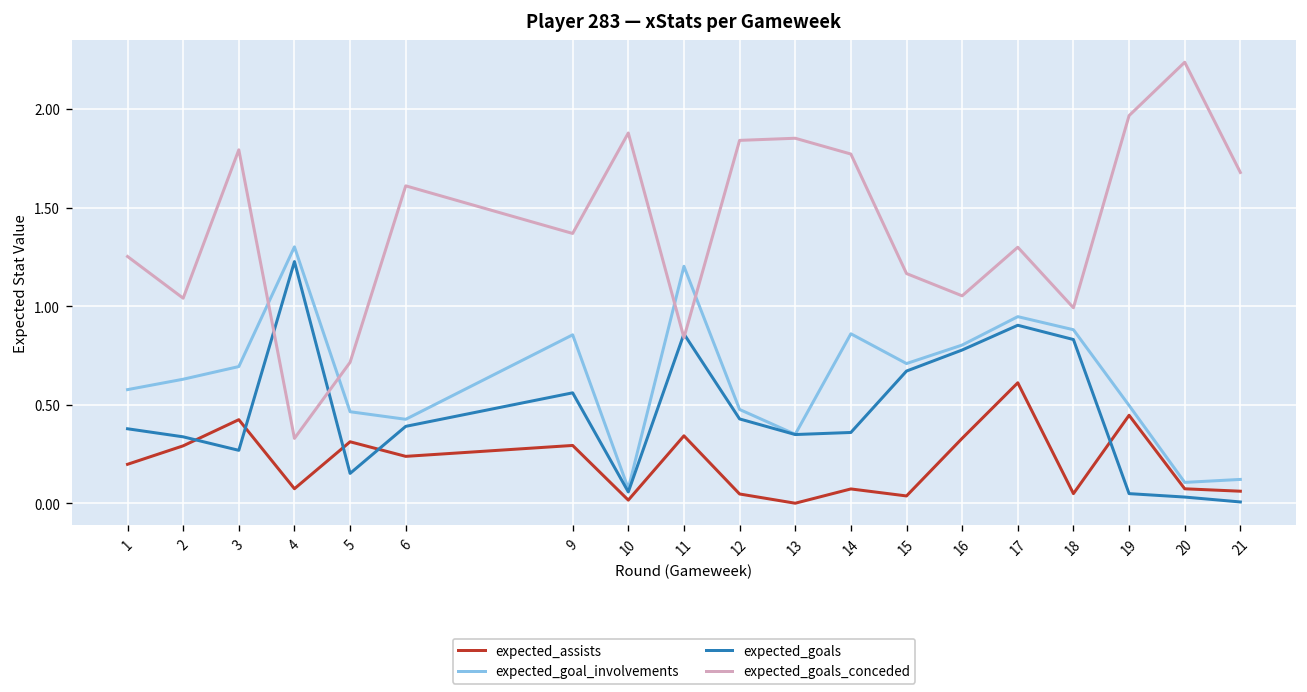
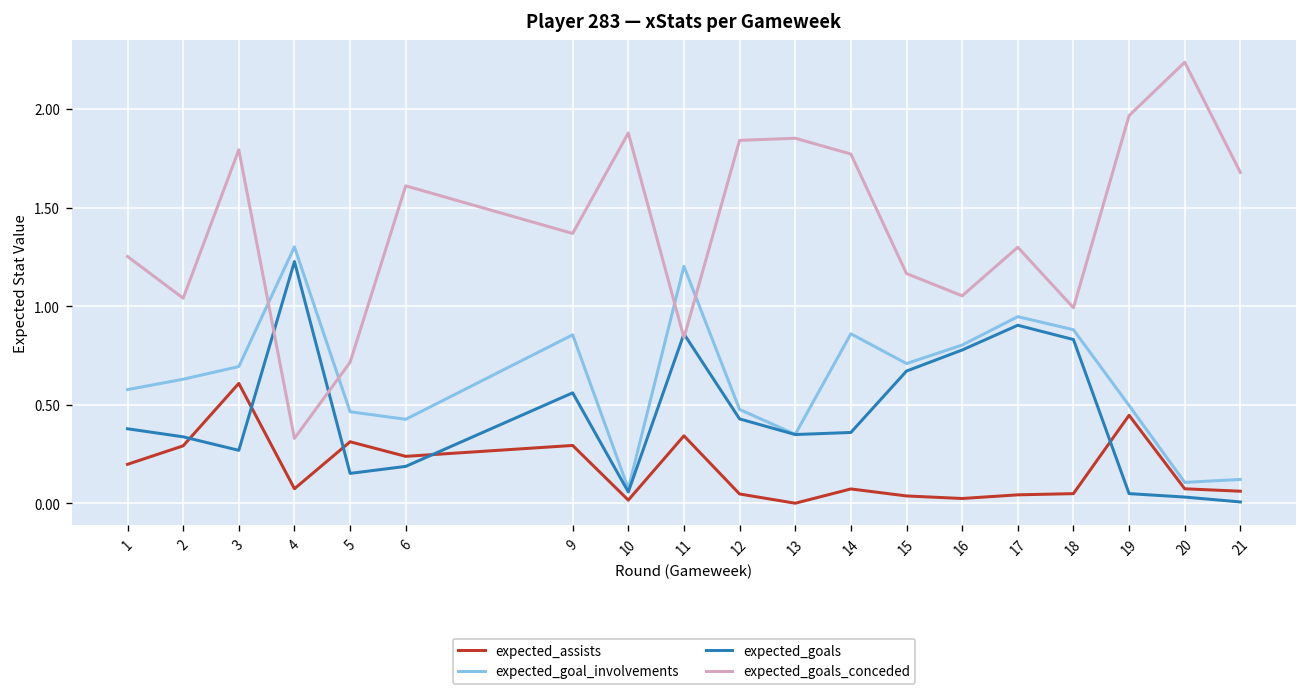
expected_assists, 3: 0.42 -> 0.61
expected_goals, 6: 0.39 -> 0.19
expected_assists, 16: 0.33 -> 0.03
expected_assists, 17: 0.61 -> 0.04
